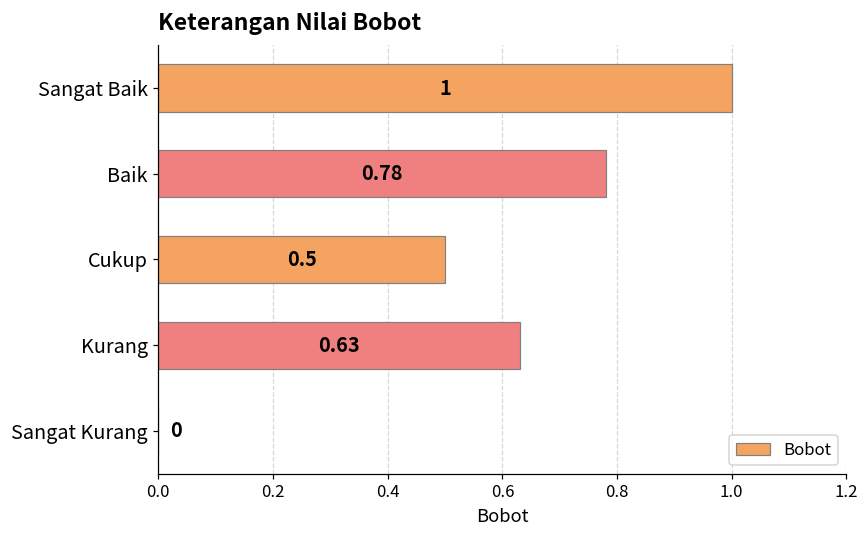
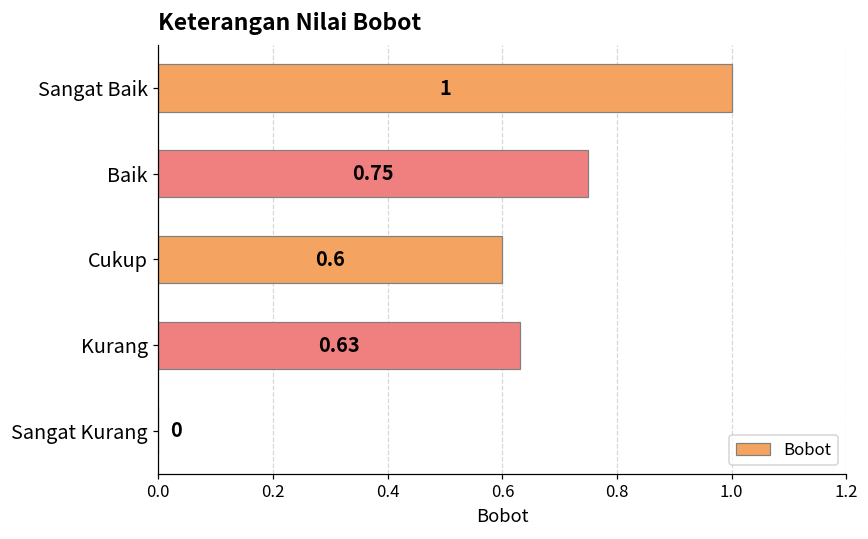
Baik: 0.78 -> 0.75
Cukup: 0.5 -> 0.6
